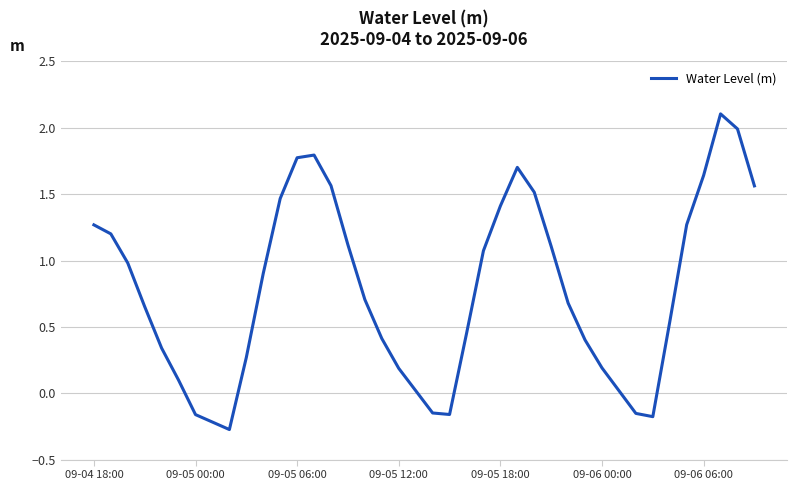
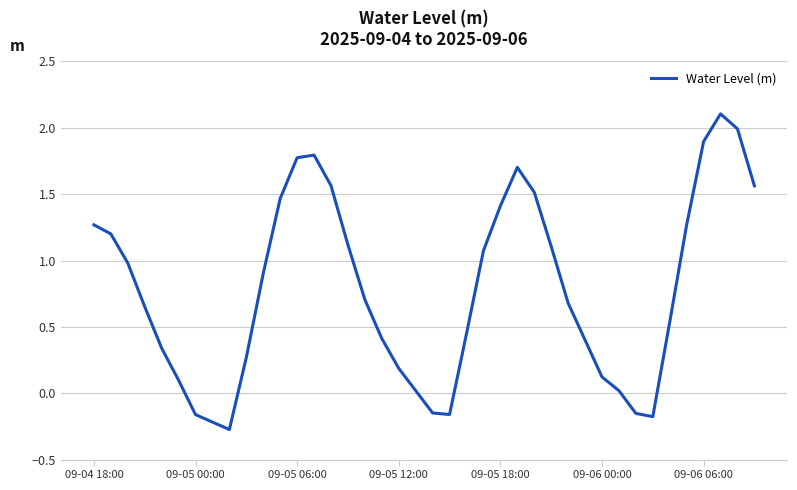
09-06 00:00: 0.19 -> 0.12
09-06 06:00: 1.64 -> 1.90
